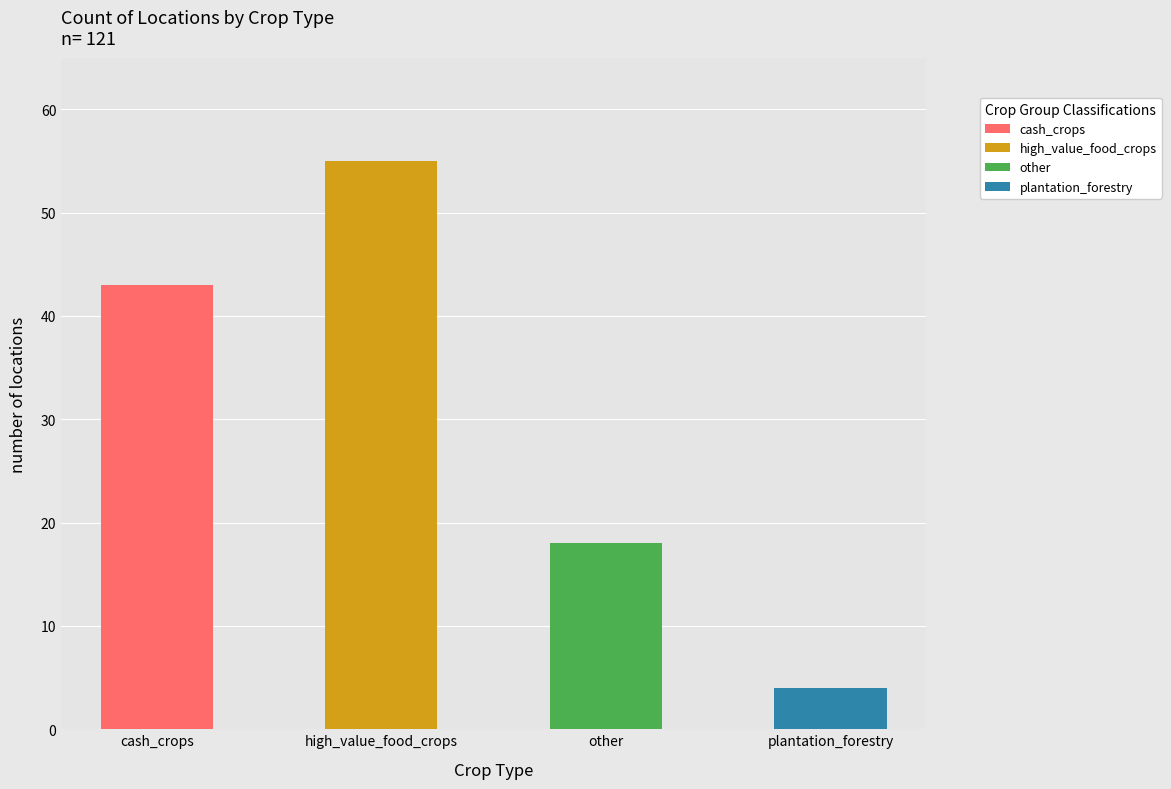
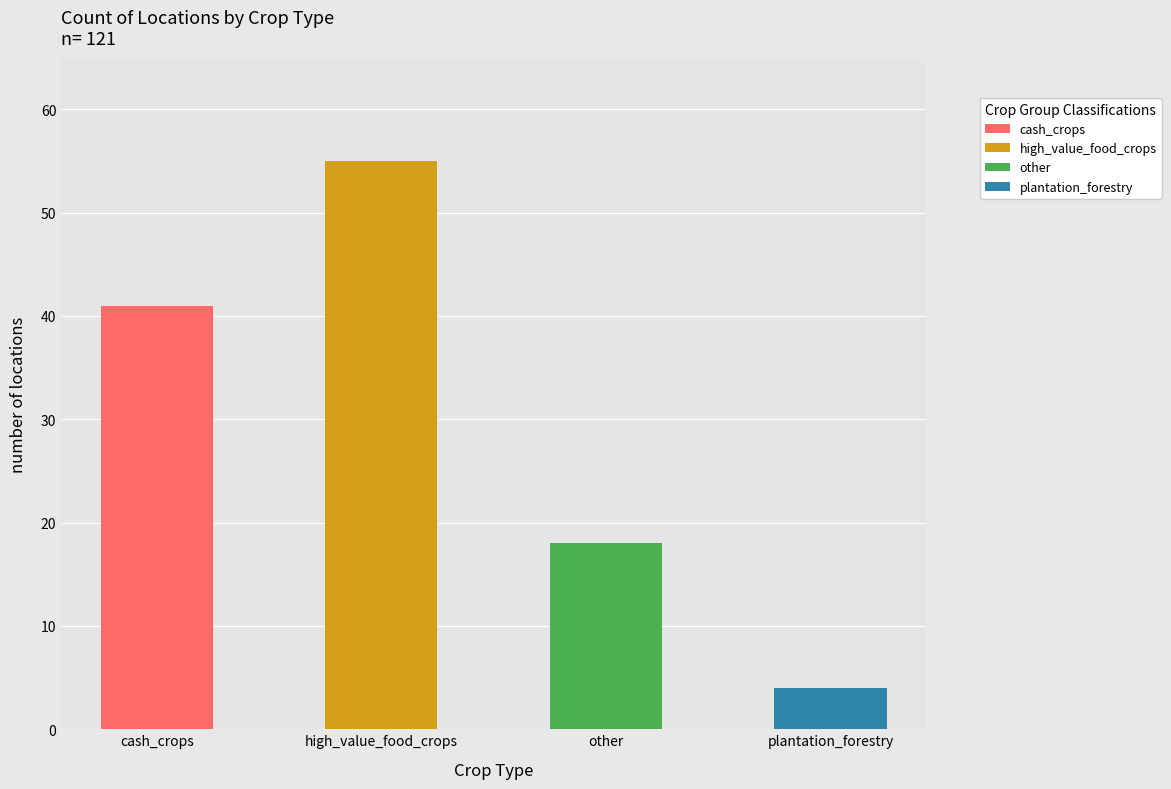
cash_crops: 43 -> 41
